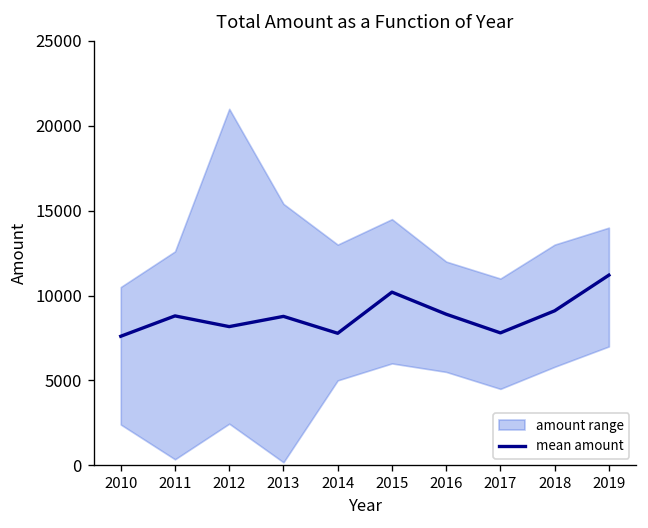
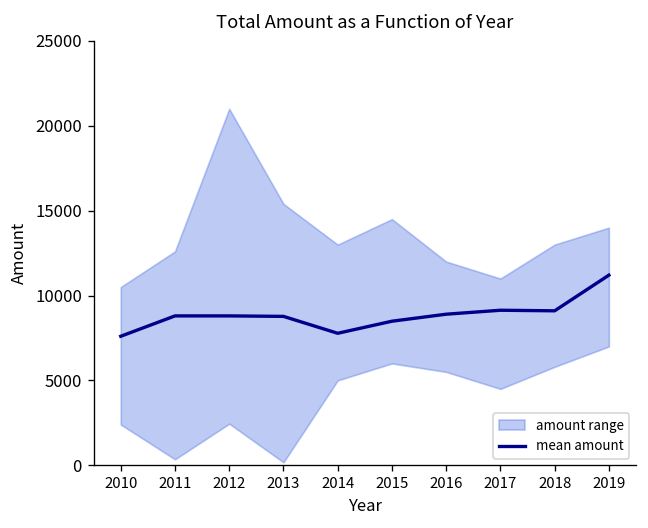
mean amount, 2012: 8200 -> 8800
mean amount, 2015: 10200 -> 8500
mean amount, 2017: 7800 -> 9100
